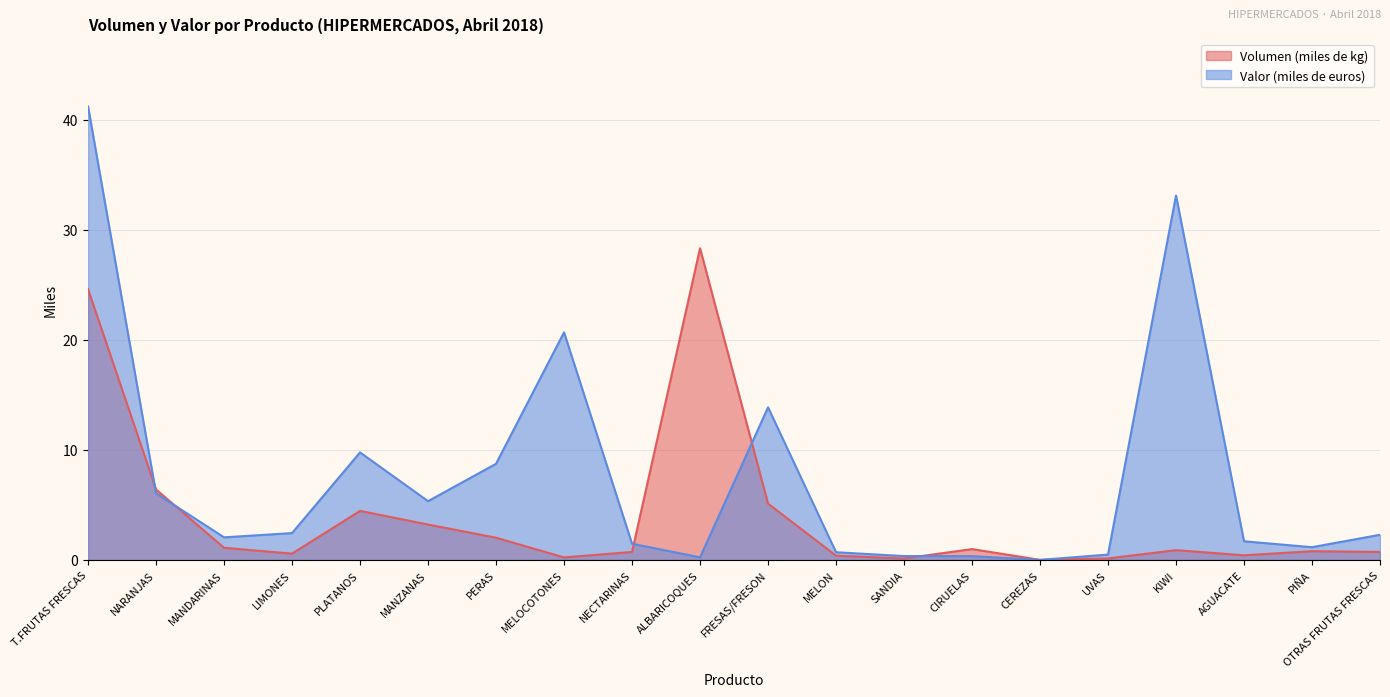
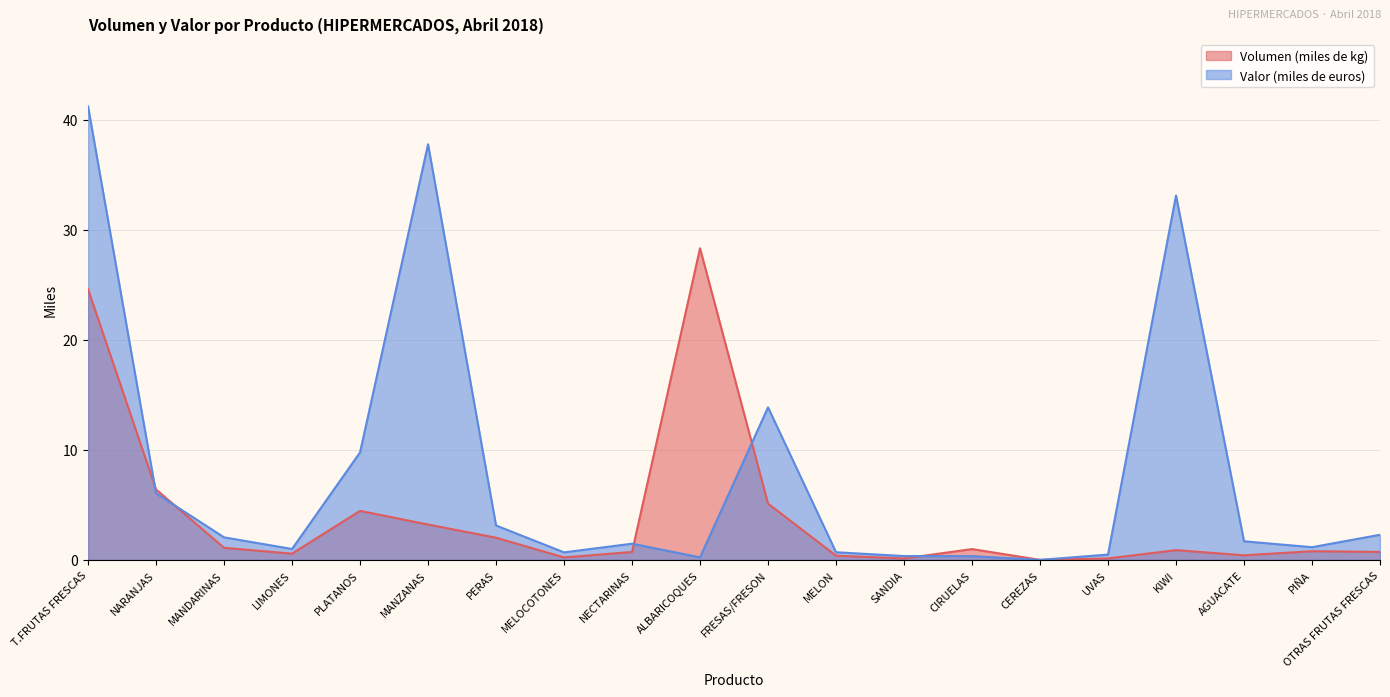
Valor (miles de euros), LIMONES: 2.4 -> 1.0
Valor (miles de euros), MANZANAS: 5.3 -> 37.8
Valor (miles de euros), PERAS: 8.7 -> 3.1
Valor (miles de euros), MELOCOTONES: 20.7 -> 0.7
